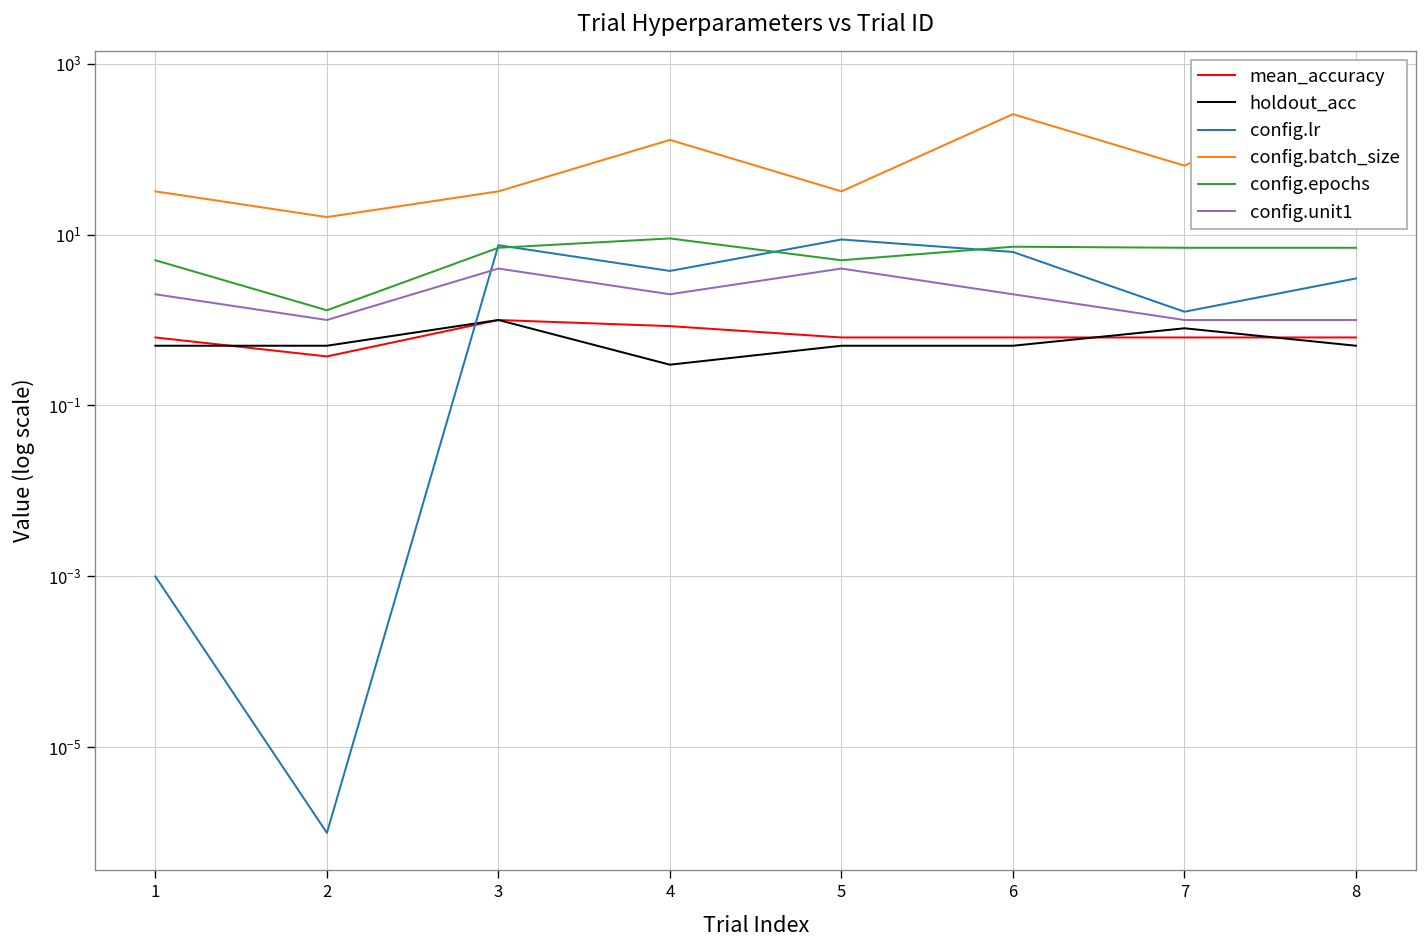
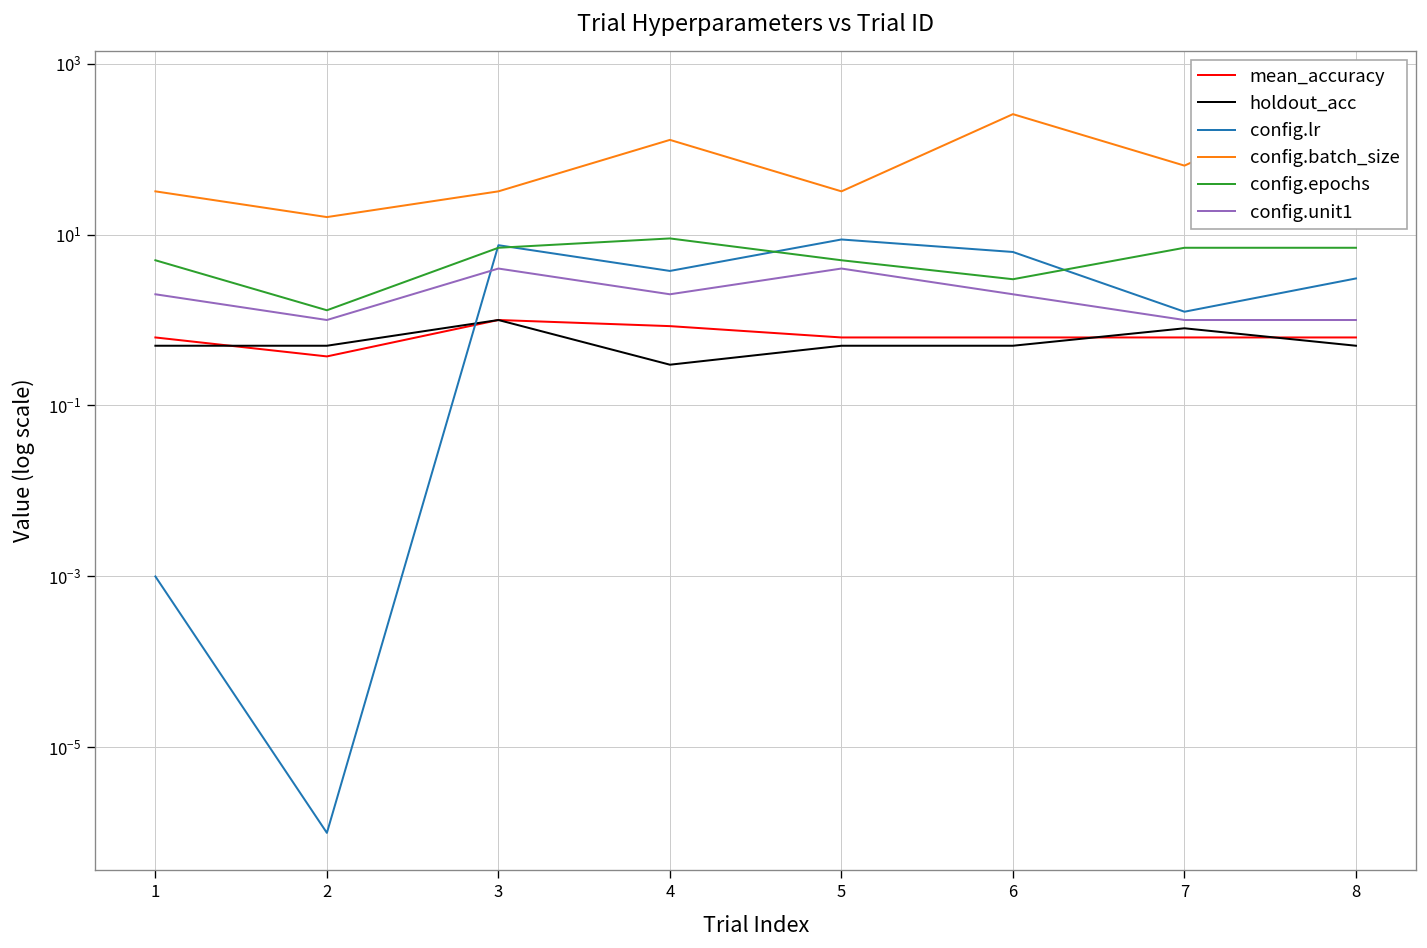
config.epochs, 6: 7 -> 3.0
